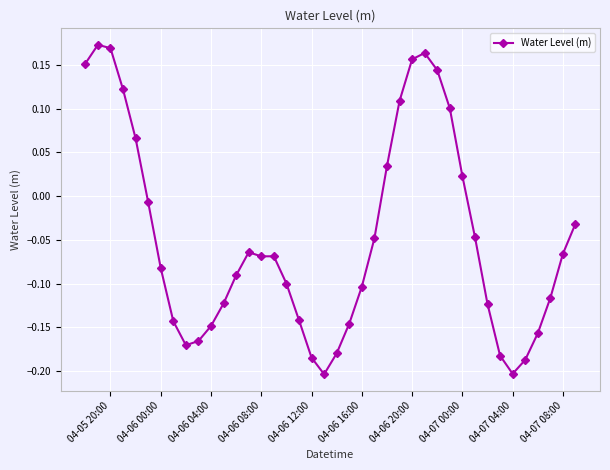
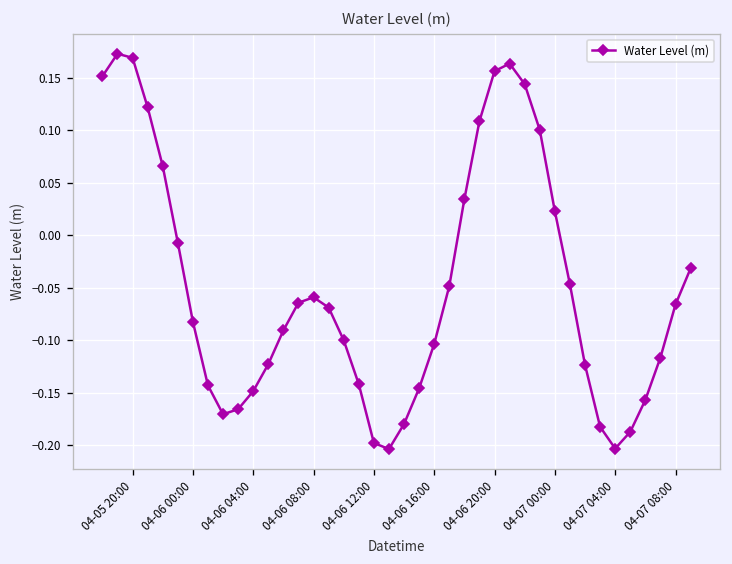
04-06 08:00: -0.07 -> -0.06
04-06 12:00: -0.18 -> -0.20
